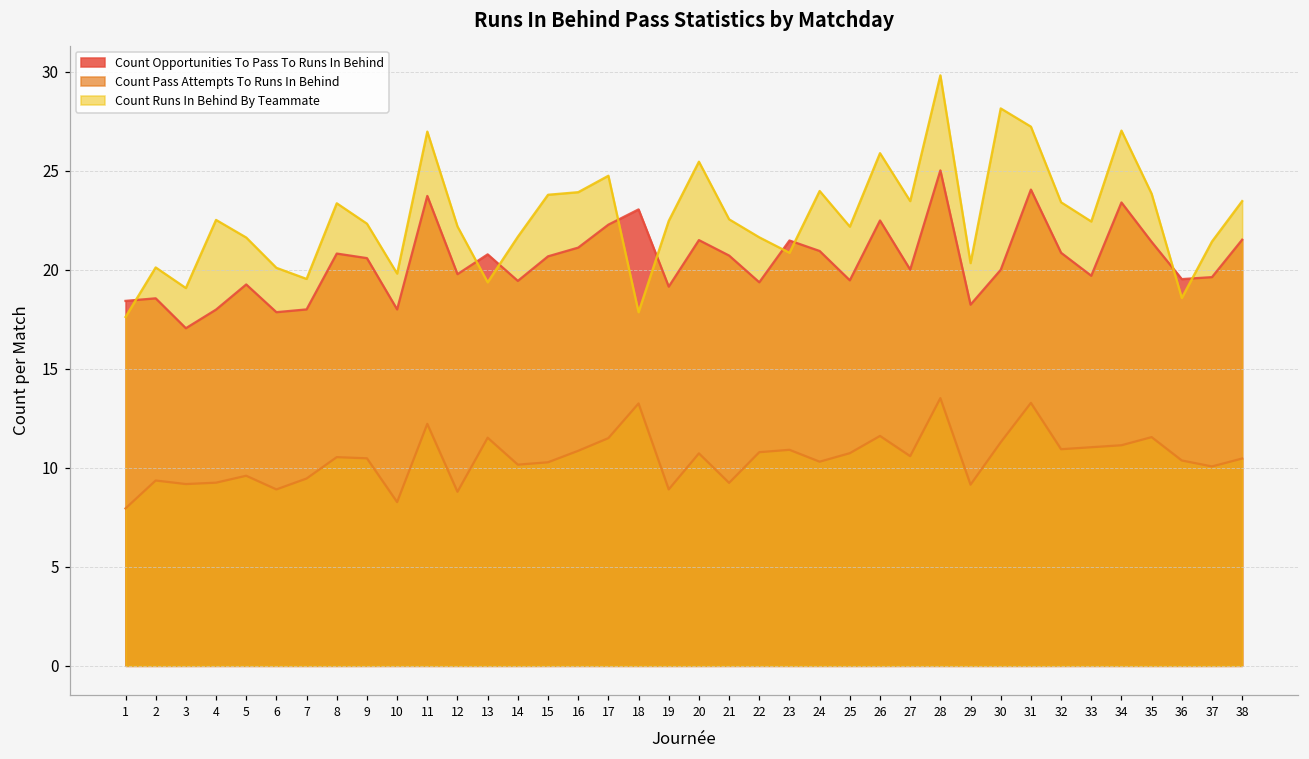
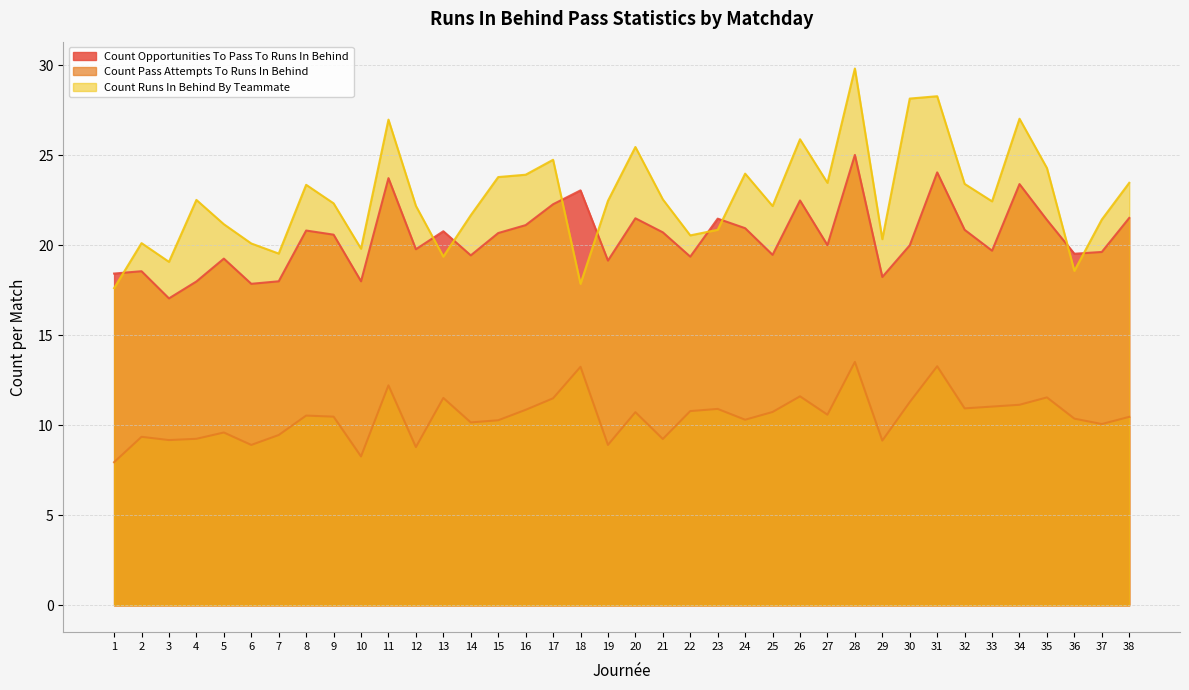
Count Runs In Behind By Teammate, 5: 21.6 -> 21.2
Count Runs In Behind By Teammate, 22: 21.6 -> 20.6
Count Runs In Behind By Teammate, 31: 27.2 -> 28.3
Count Runs In Behind By Teammate, 35: 23.8 -> 24.3
